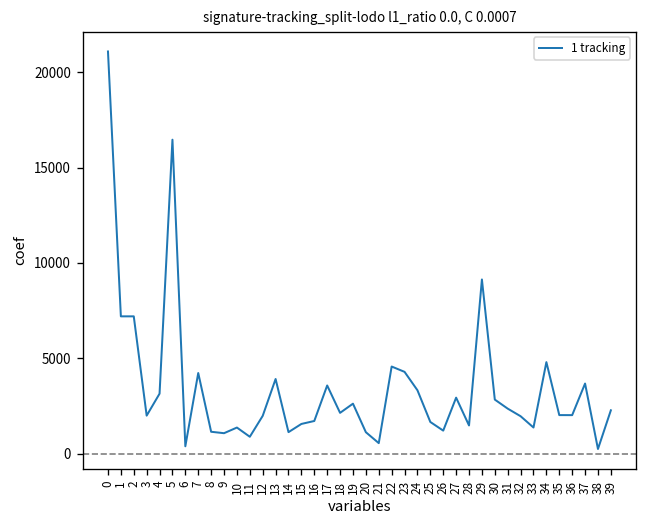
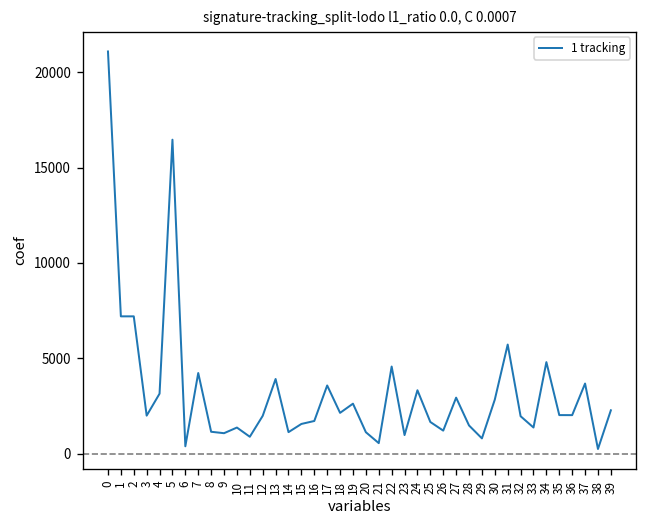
23: 4300 -> 1000
29: 9100 -> 800
31: 2400 -> 5700
